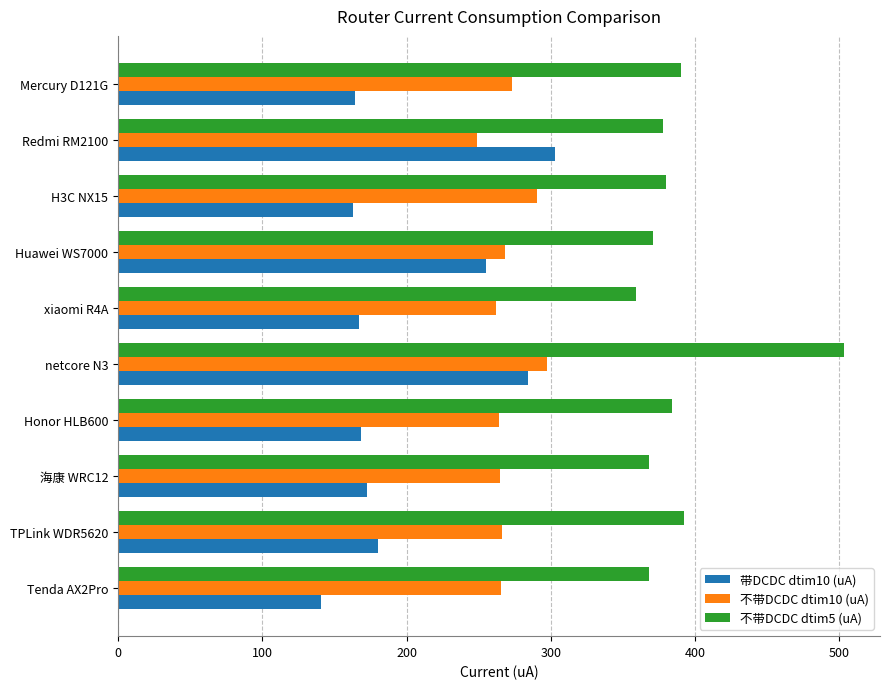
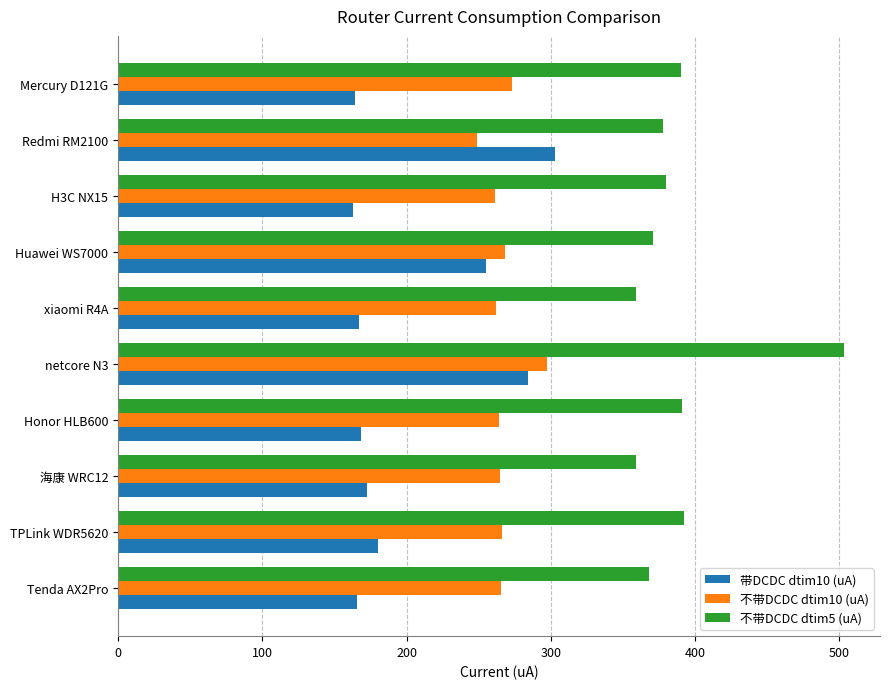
不带DCDC dtim10 (uA), H3C NX15: 290 -> 262
不带DCDC dtim5 (uA), Honor HLB600: 384 -> 391
不带DCDC dtim5 (uA), 海康 WRC12: 368 -> 359
带DCDC dtim10 (uA), Tenda AX2Pro: 141 -> 166
